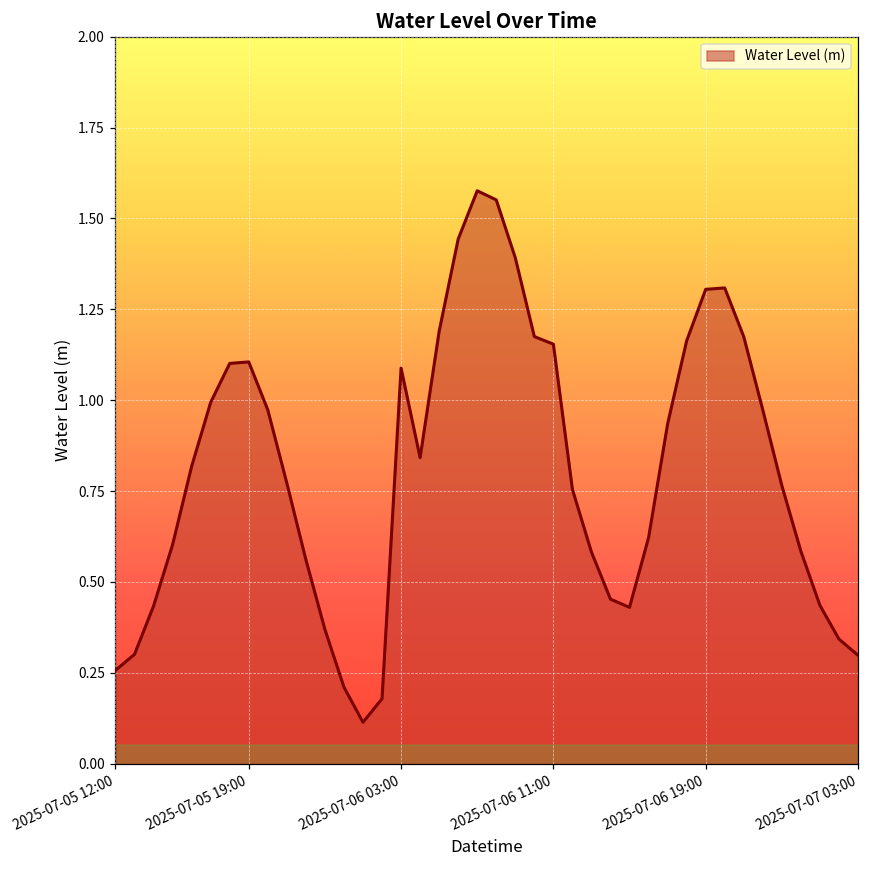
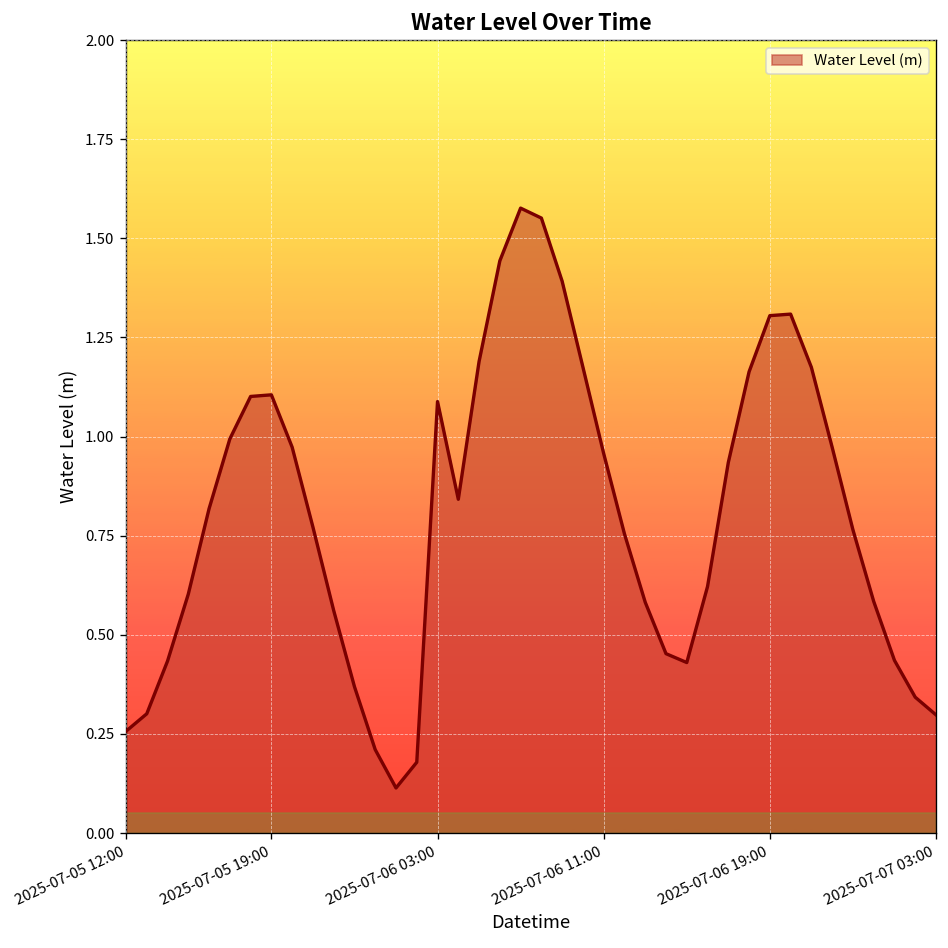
2025-07-06 11:00: 1.15 -> 0.96
